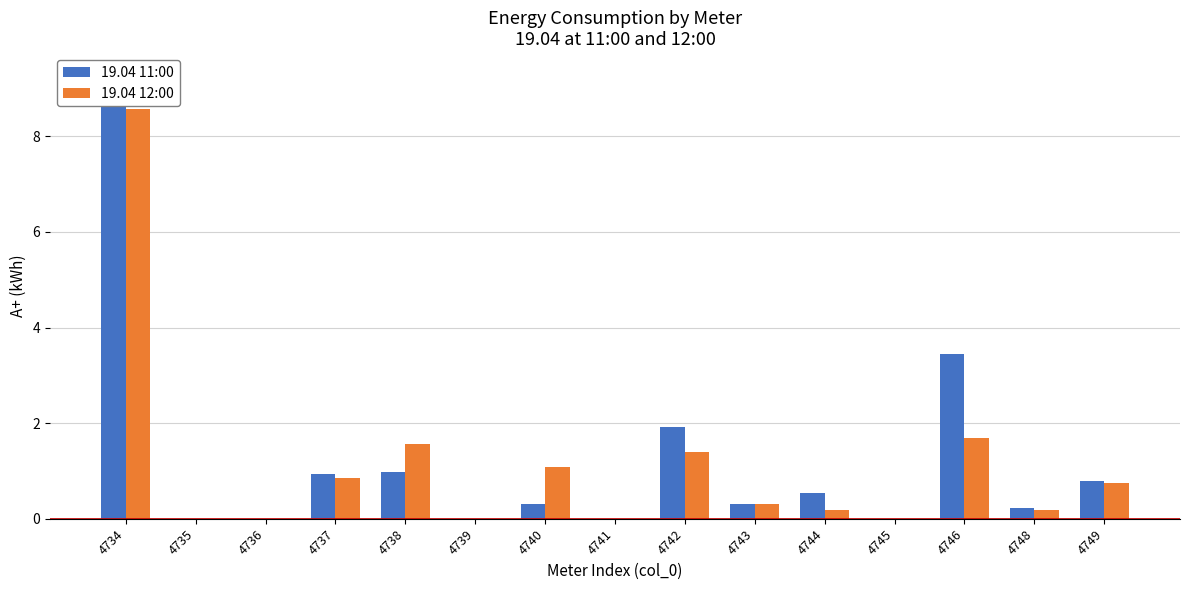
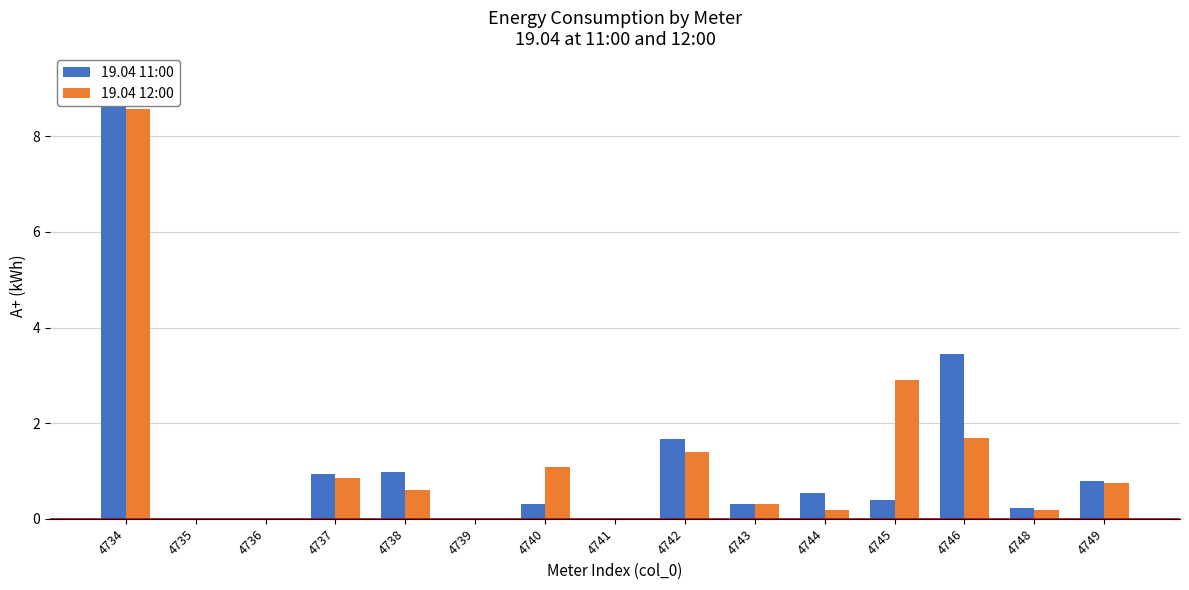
19.04 12:00, 4738: 1.6 -> 0.6
19.04 11:00, 4742: 1.9 -> 1.7
19.04 11:00, 4745: 0.0 -> 0.4
19.04 12:00, 4745: 0.0 -> 2.9
